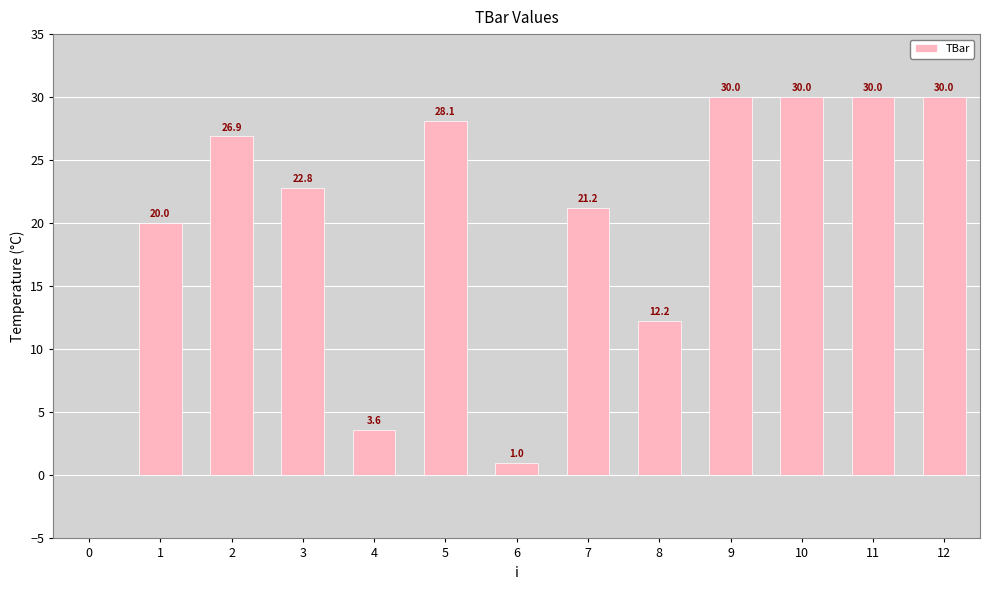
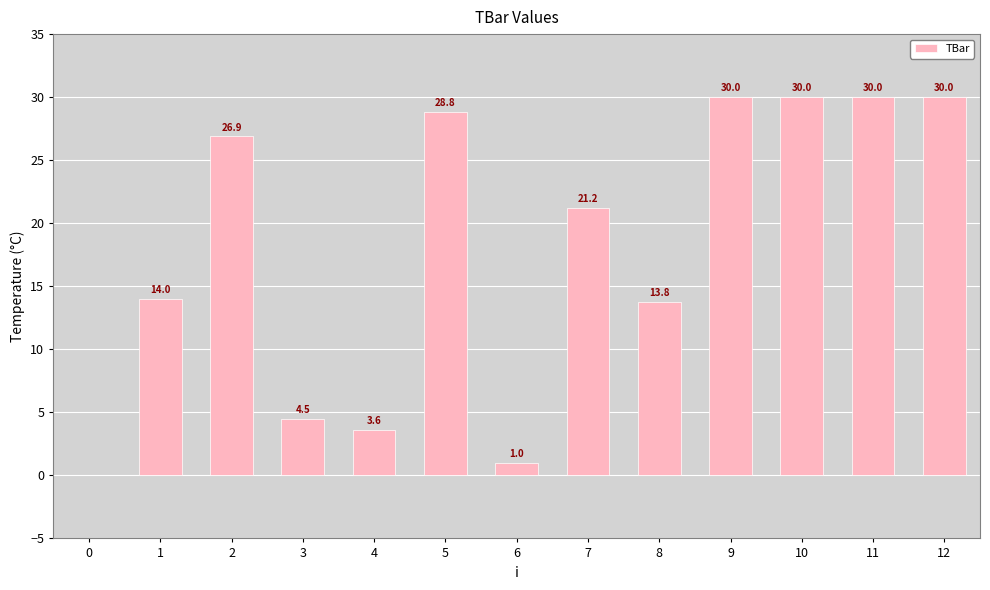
1: 20.0 -> 14.0
3: 22.8 -> 4.5
5: 28.1 -> 28.8
8: 12.2 -> 13.8
